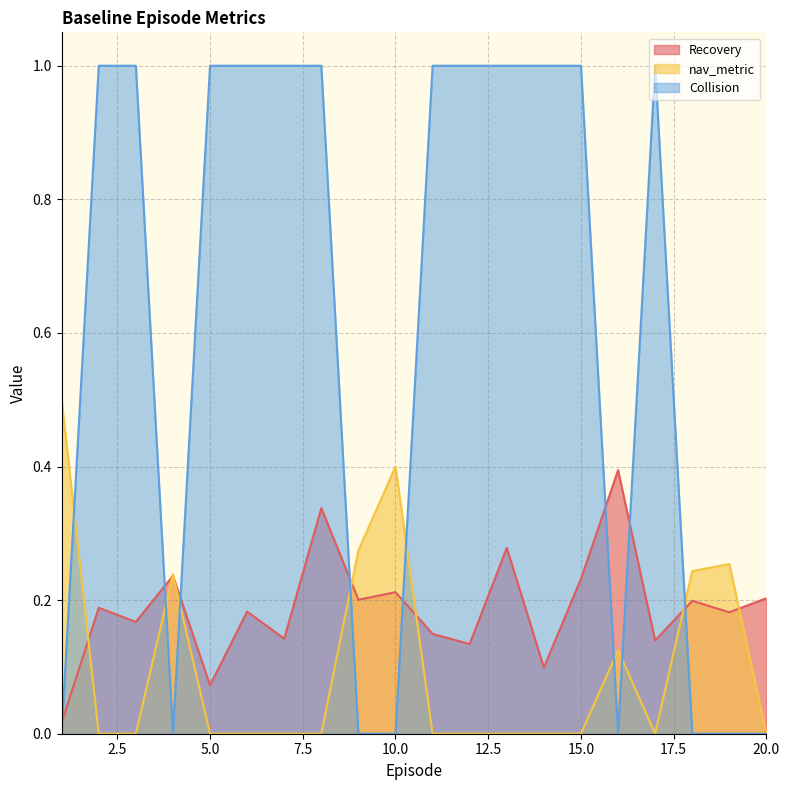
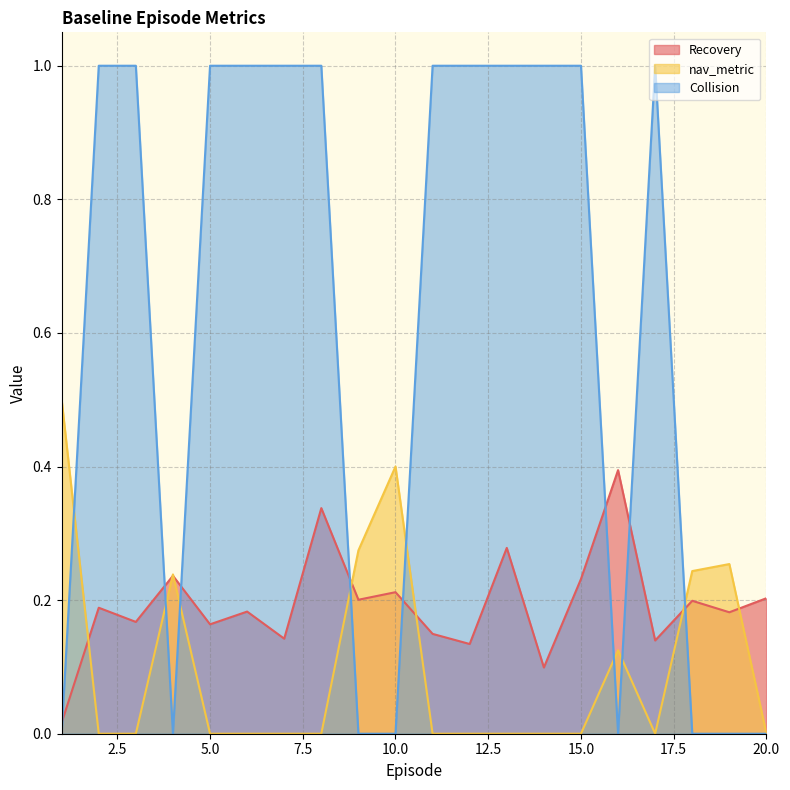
Recovery, 5.0: 0.07 -> 0.16
